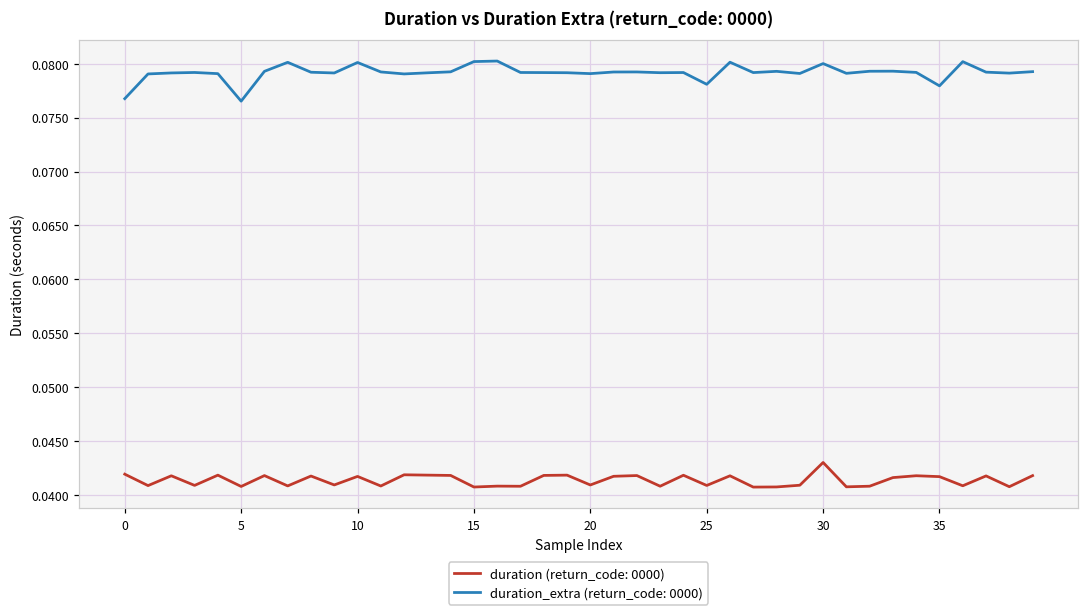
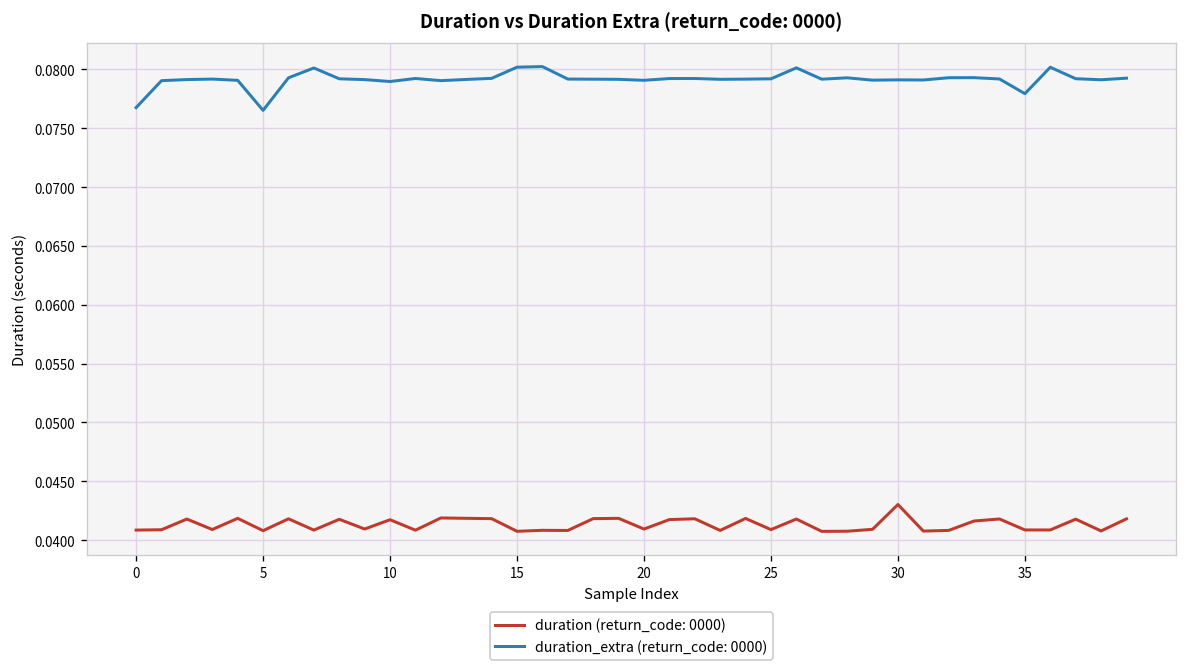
duration (return_code: 0000), 0: 0.042 -> 0.041
duration_extra (return_code: 0000), 10: 0.080 -> 0.079
duration_extra (return_code: 0000), 25: 0.078 -> 0.079
duration_extra (return_code: 0000), 30: 0.080 -> 0.079
duration (return_code: 0000), 35: 0.042 -> 0.041
